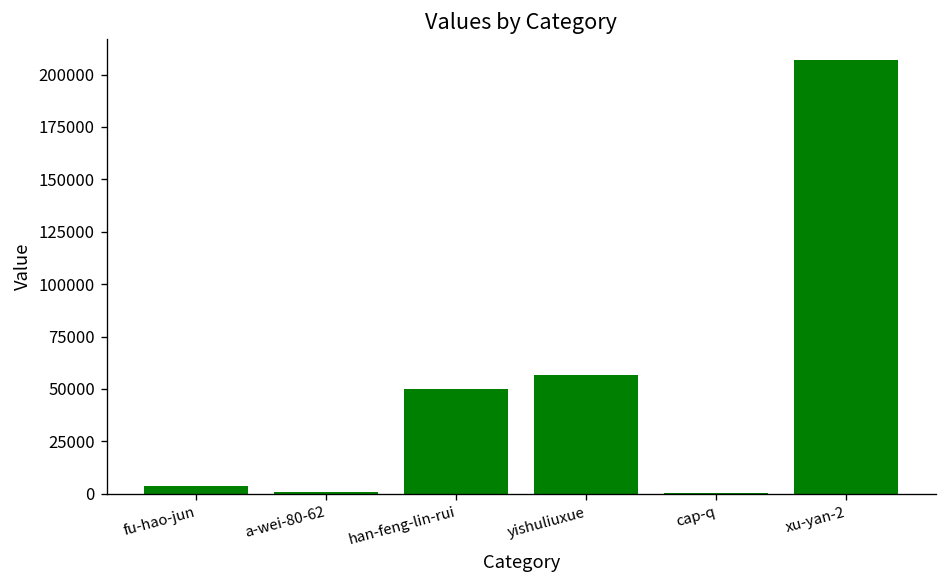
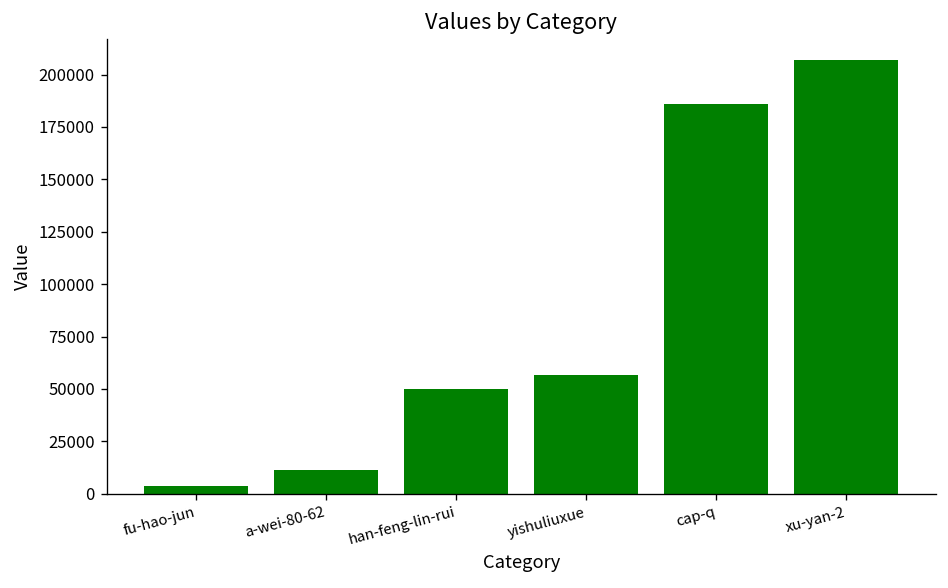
a-wei-80-62: 1000 -> 11000
cap-q: 0 -> 186000
